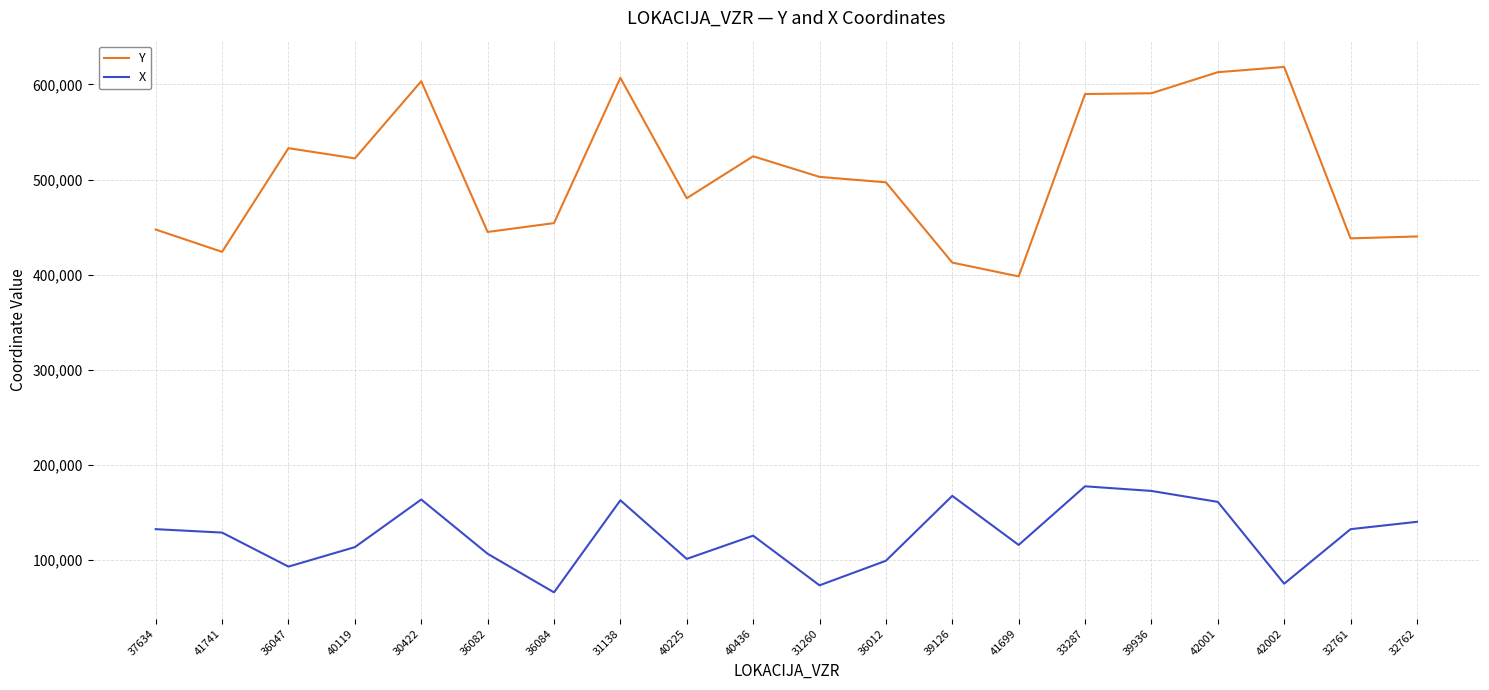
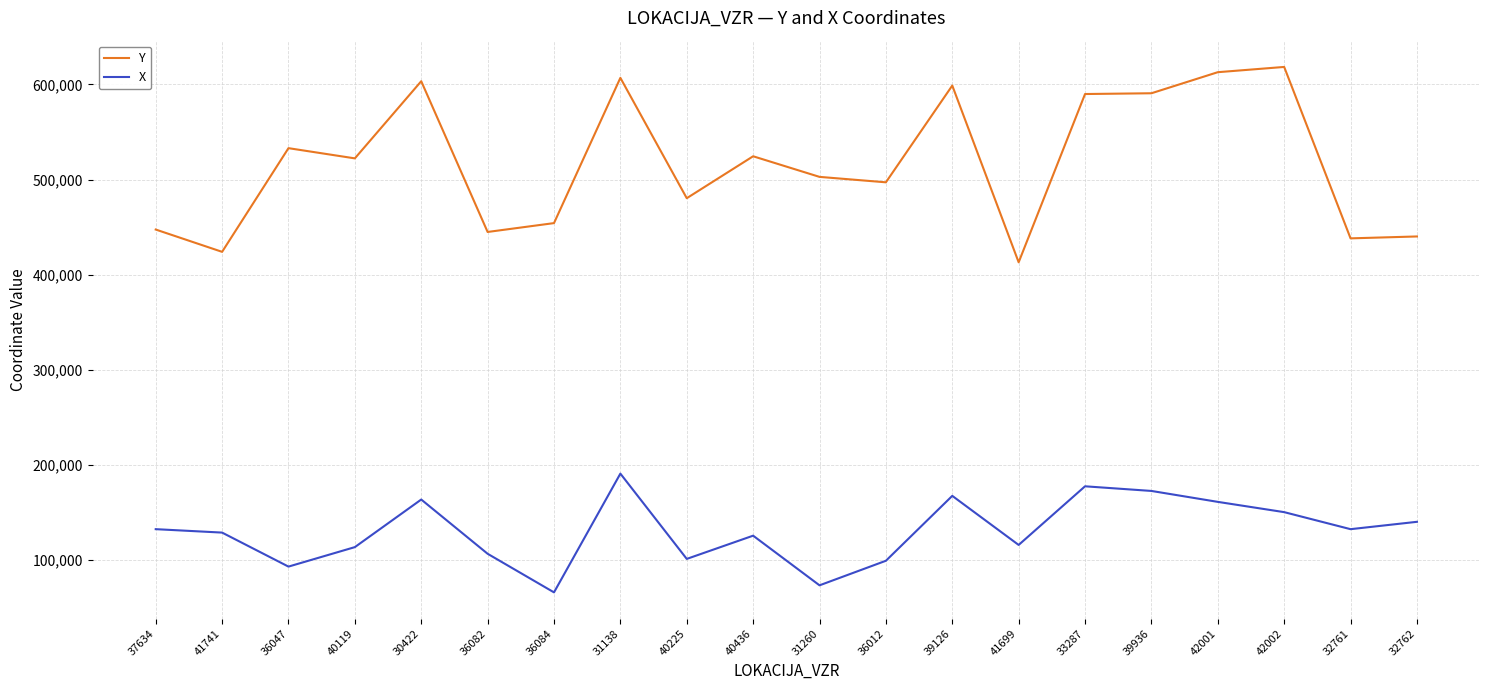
X, 31138: 160,000 -> 190,000
Y, 39126: 410,000 -> 600,000
Y, 41699: 400,000 -> 410,000
X, 42002: 70,000 -> 150,000
